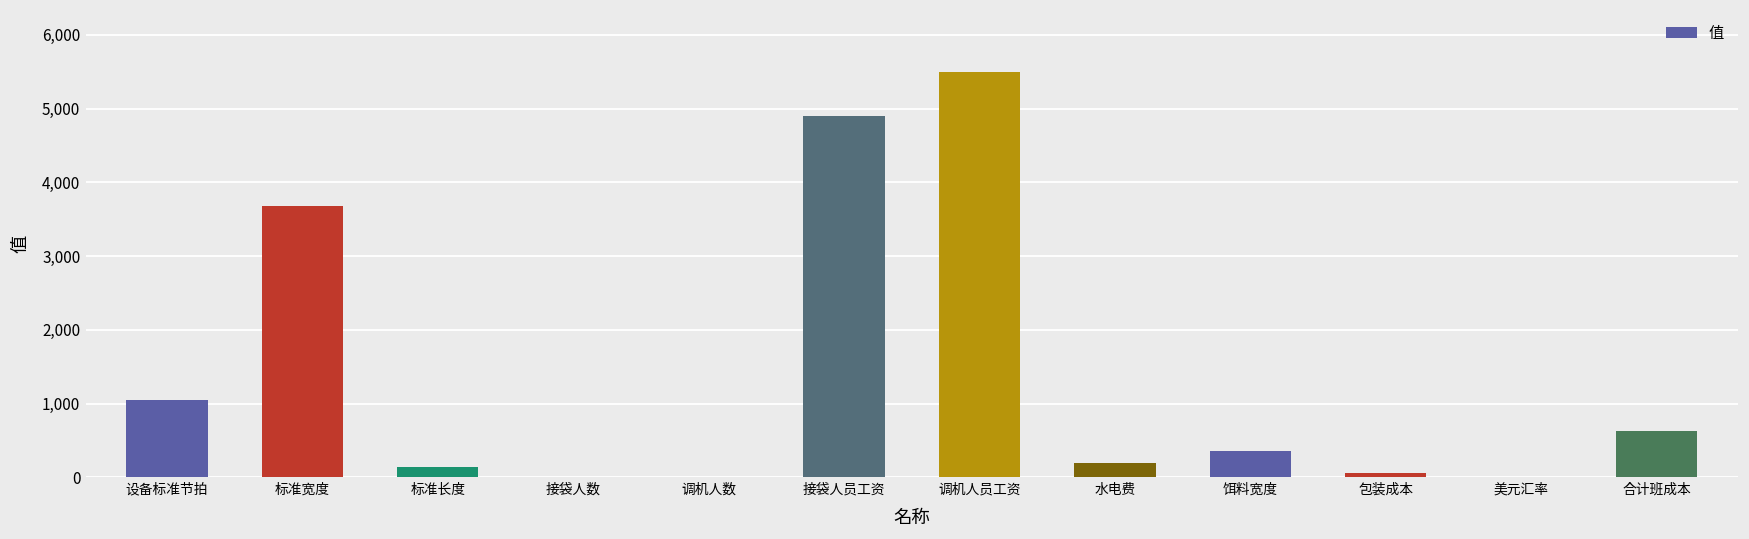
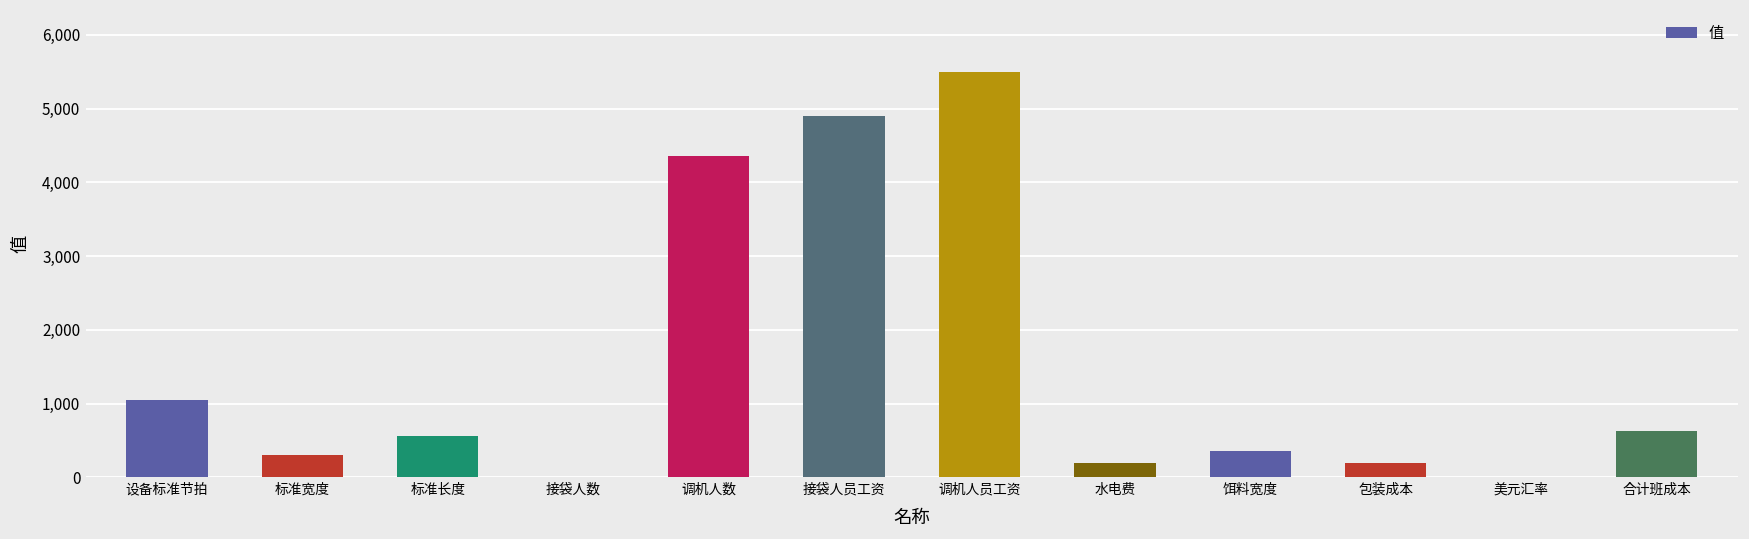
标准宽度: 3,700 -> 300
标准长度: 100 -> 600
调机人数: 0 -> 4,400
包装成本: 100 -> 200
